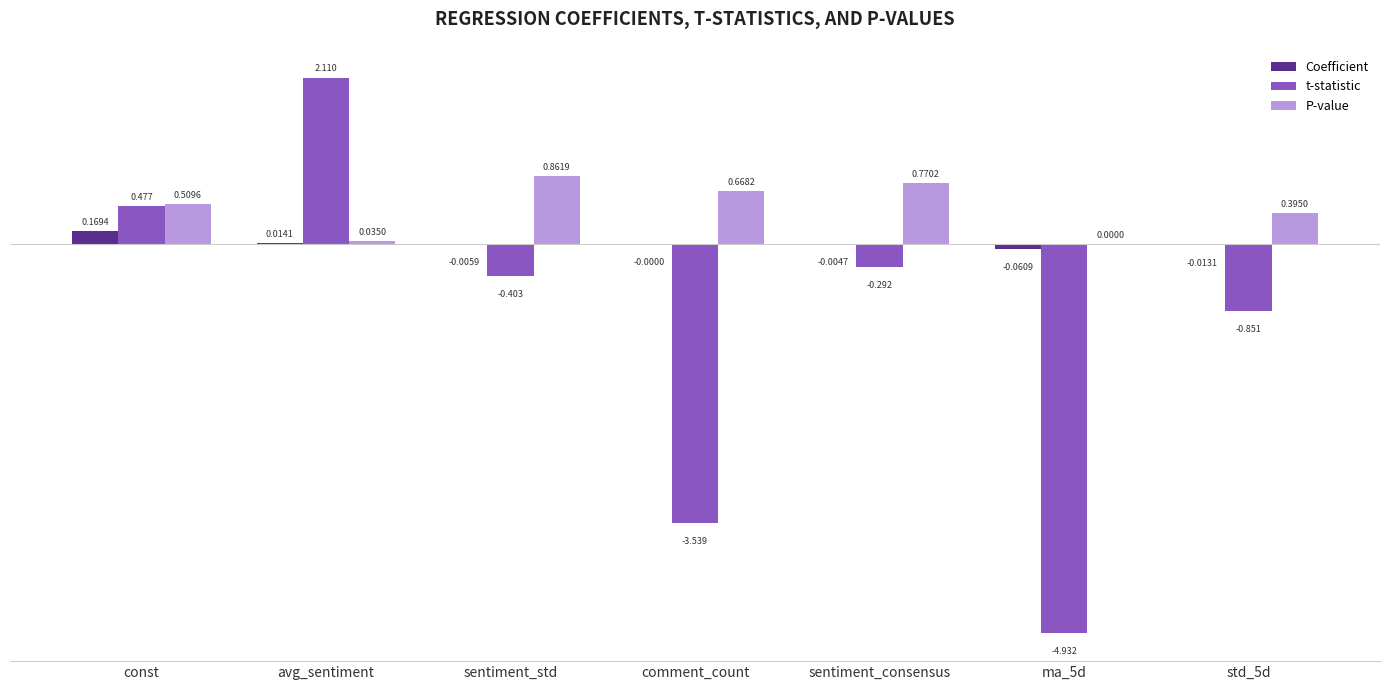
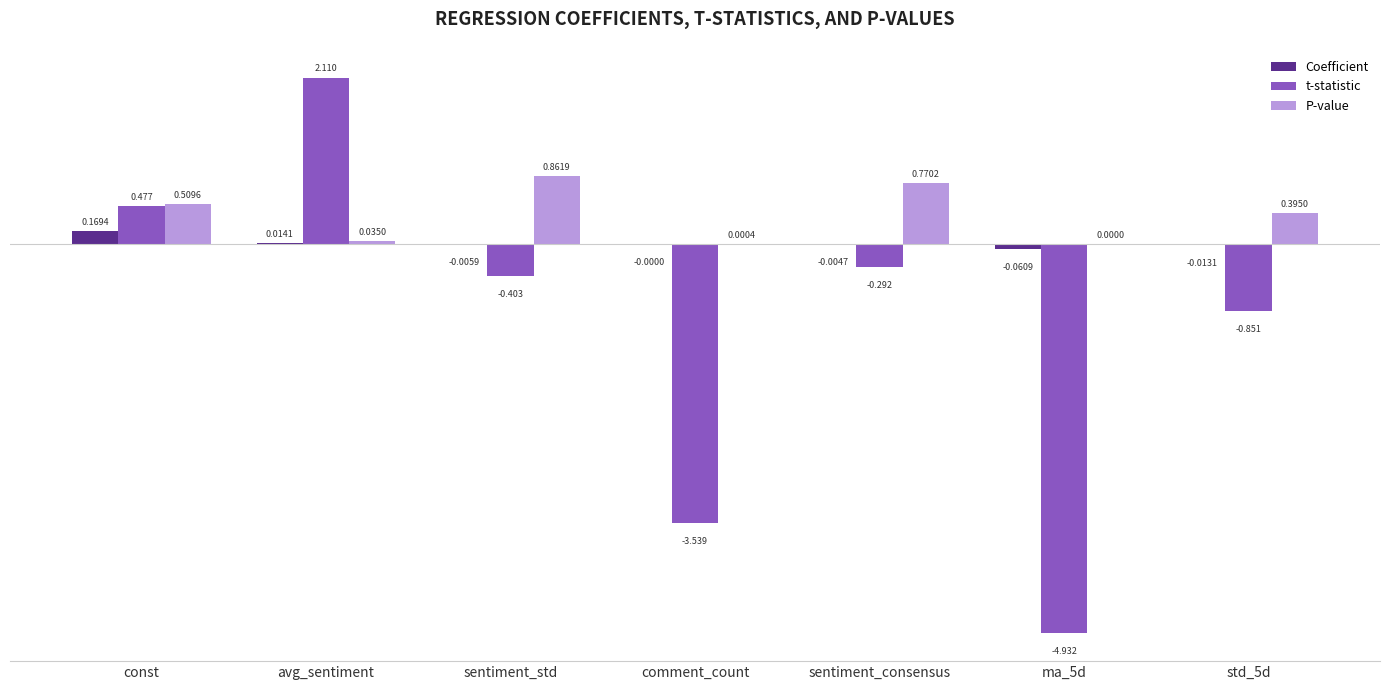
P-value, comment_count: 0.6682 -> 0.0004
